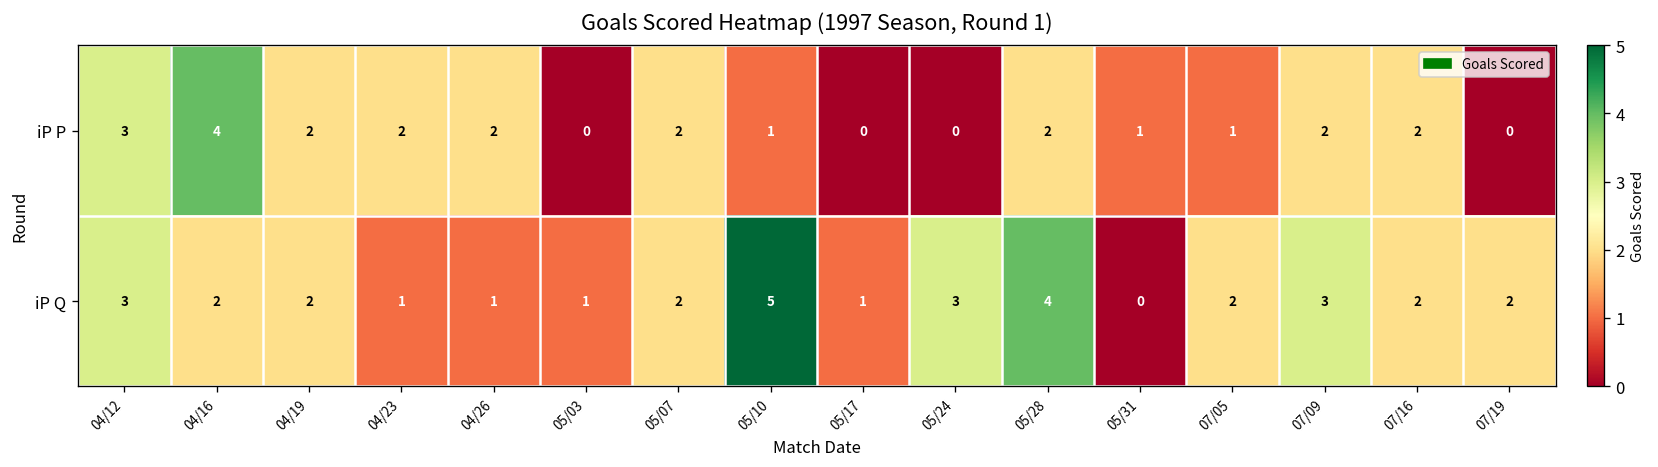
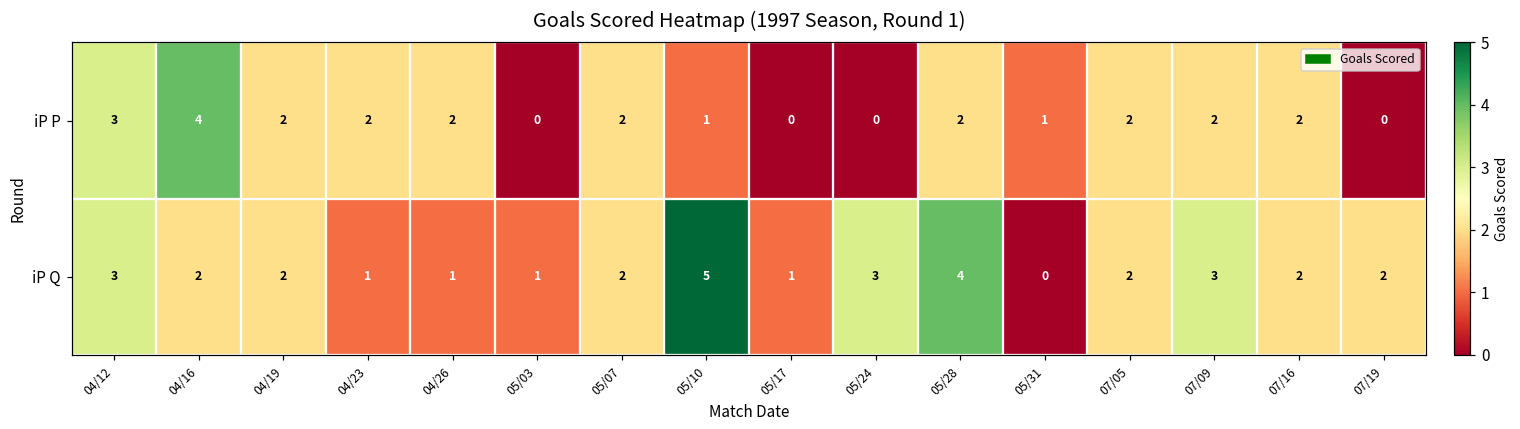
iP P, 07/05: 1 -> 2
